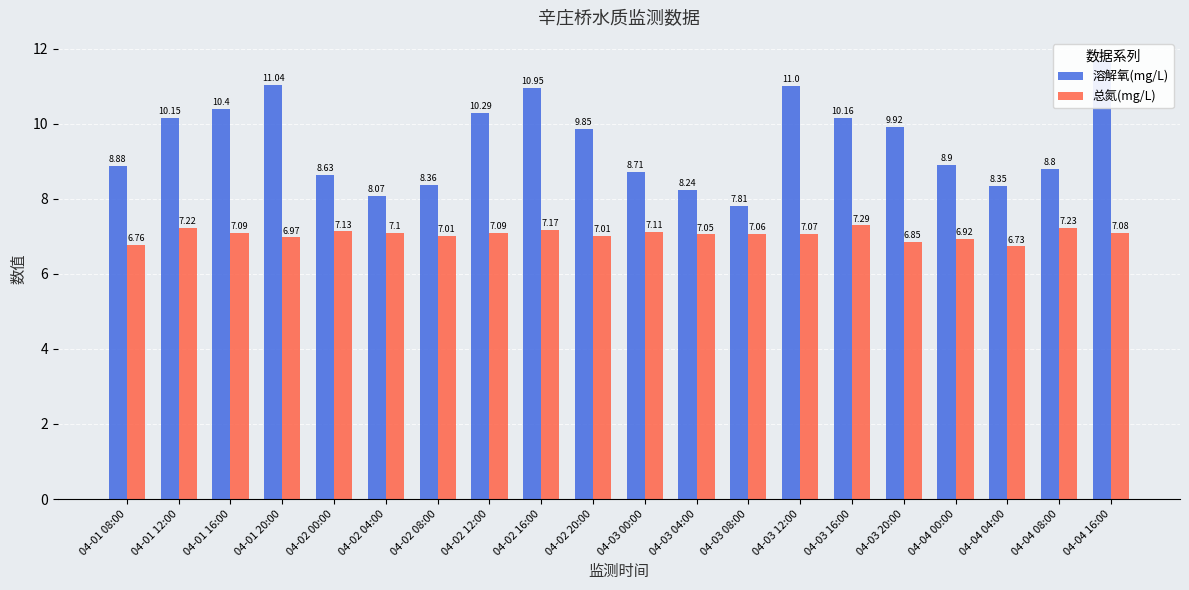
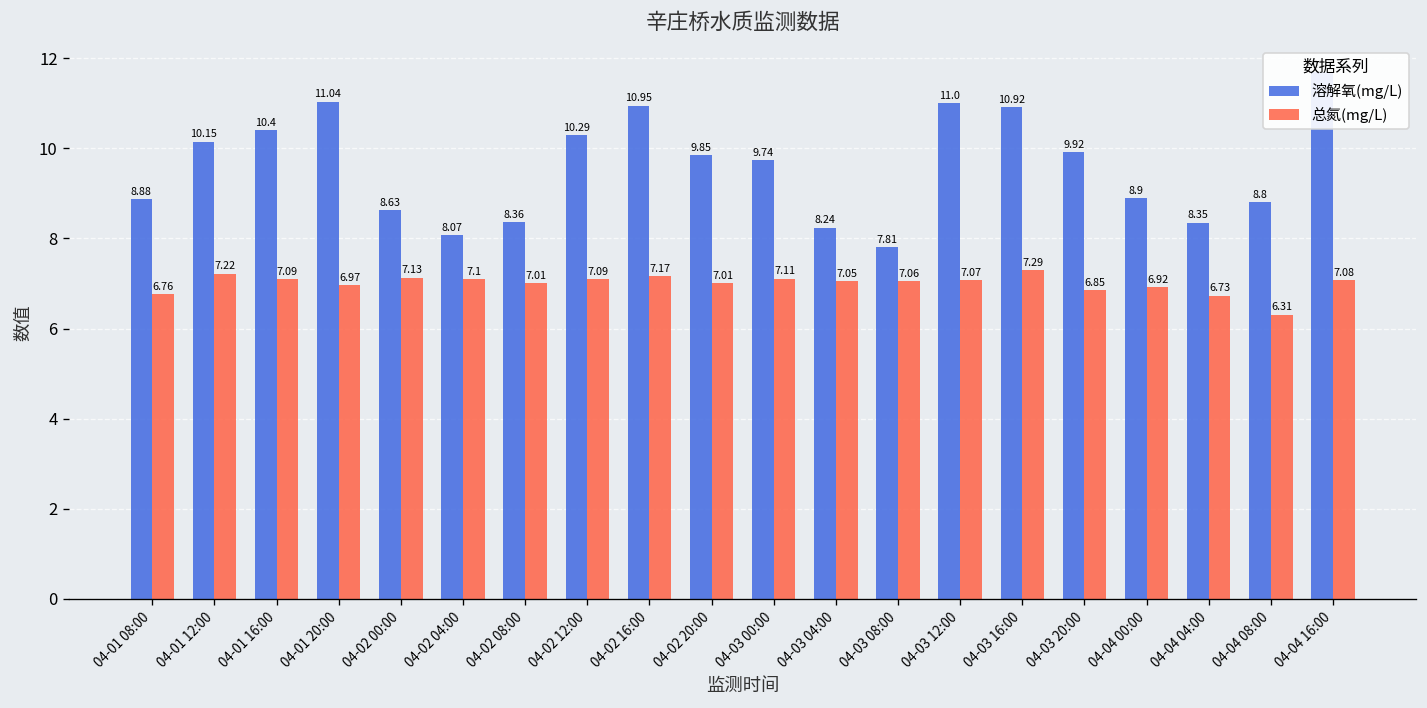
溶解氧(mg/L), 04-03 00:00: 8.71 -> 9.74
溶解氧(mg/L), 04-03 16:00: 10.16 -> 10.92
总氮(mg/L), 04-04 08:00: 7.23 -> 6.31
